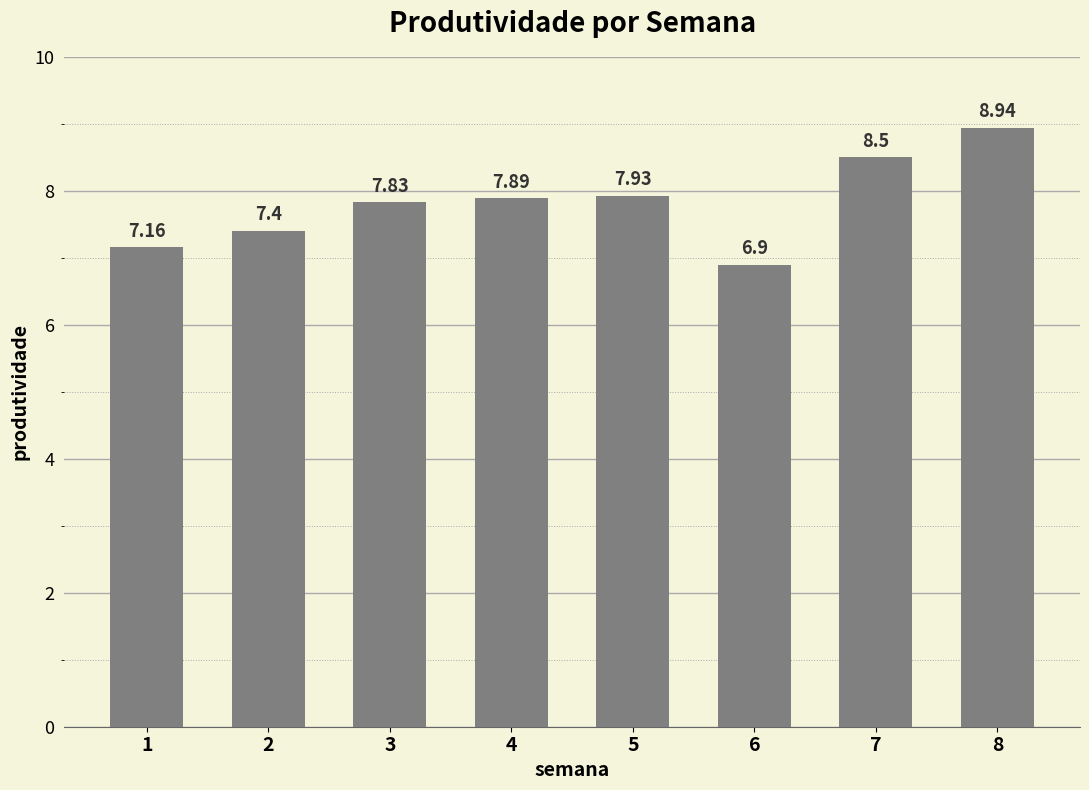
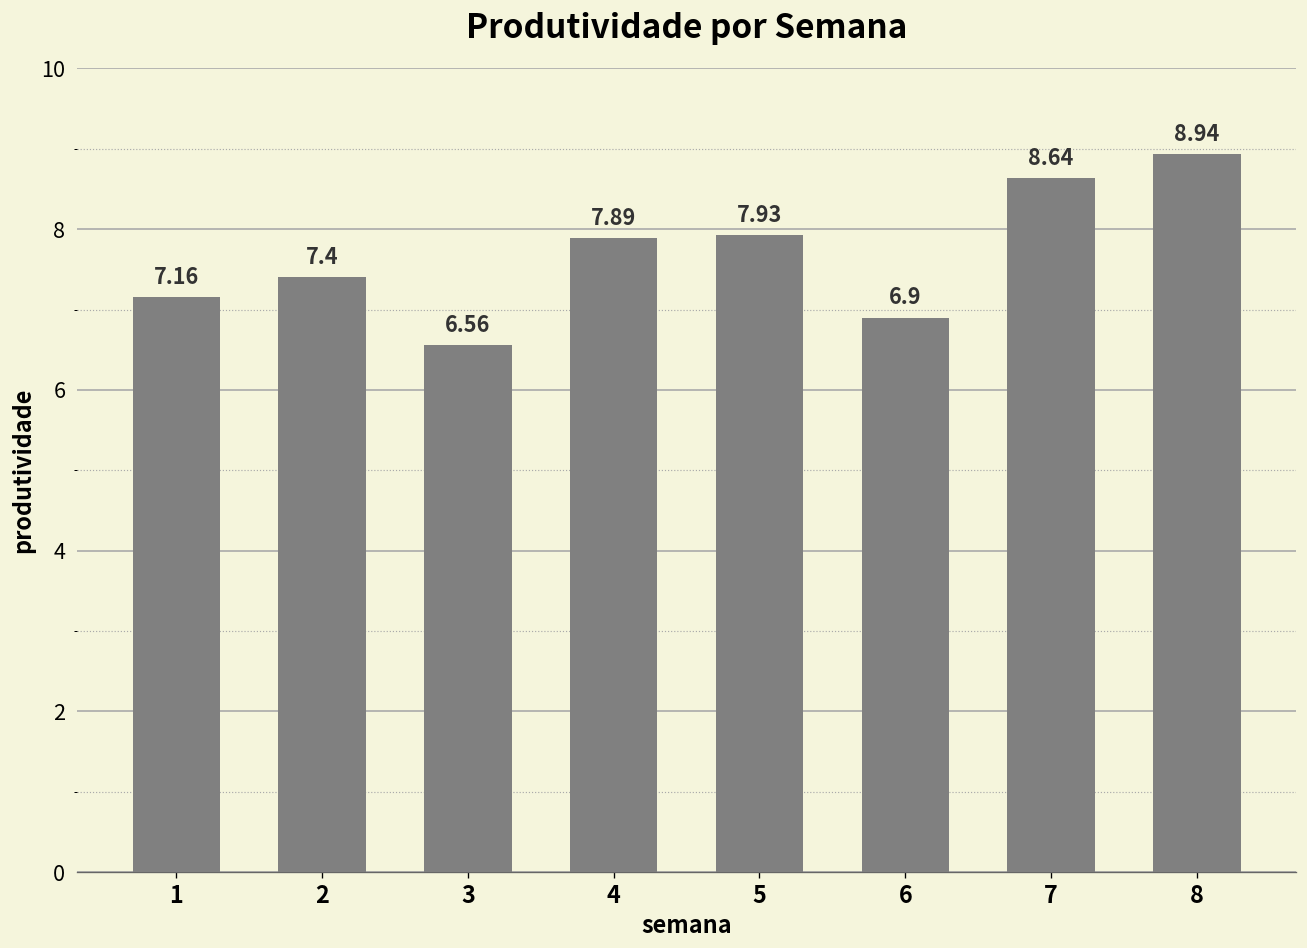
3: 7.83 -> 6.56
7: 8.5 -> 8.64
